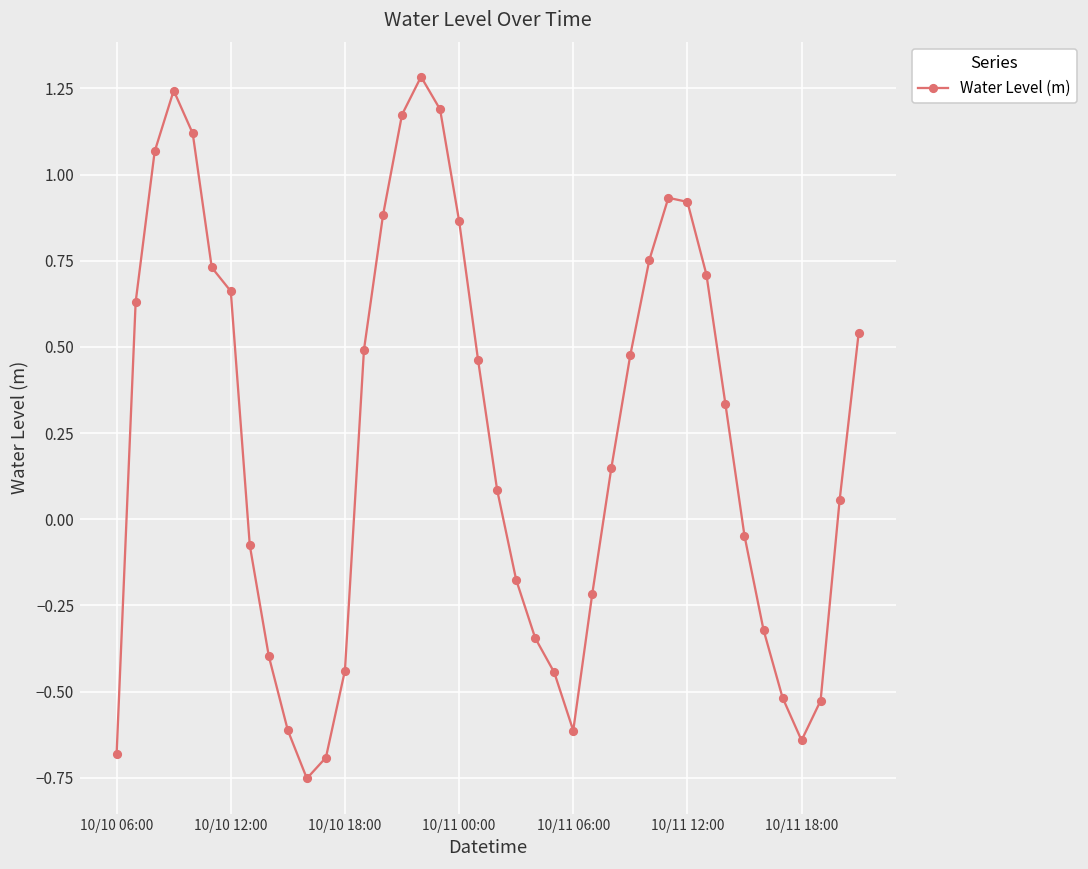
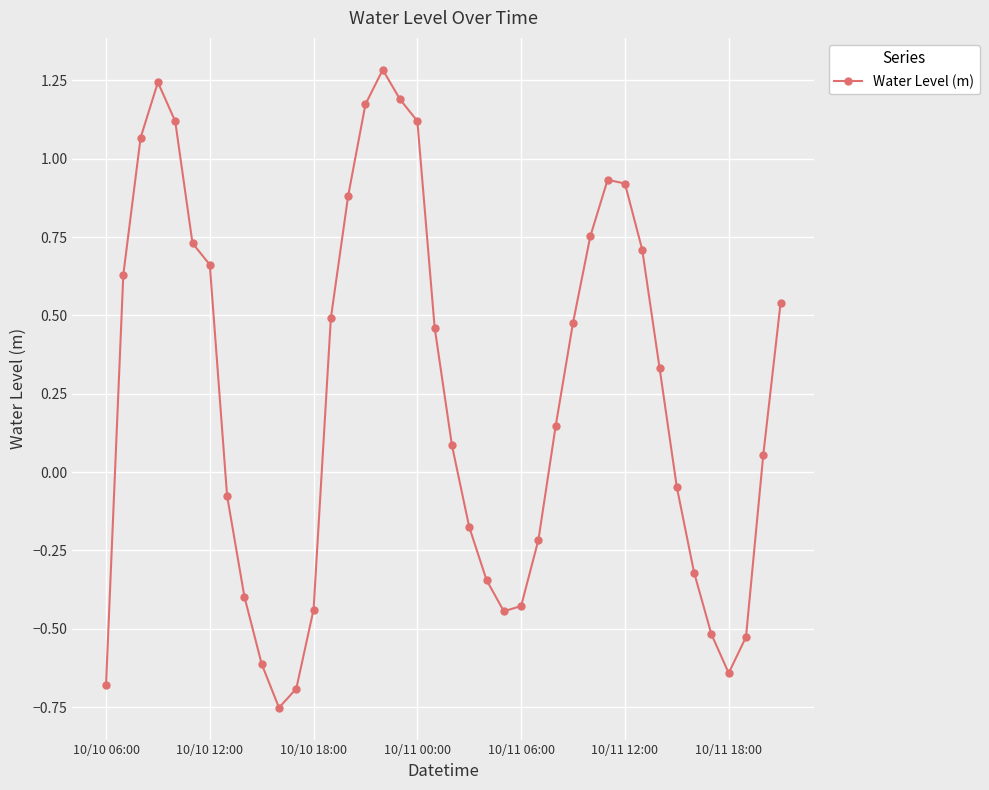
10/11 00:00: 0.87 -> 1.12
10/11 06:00: -0.61 -> -0.43
